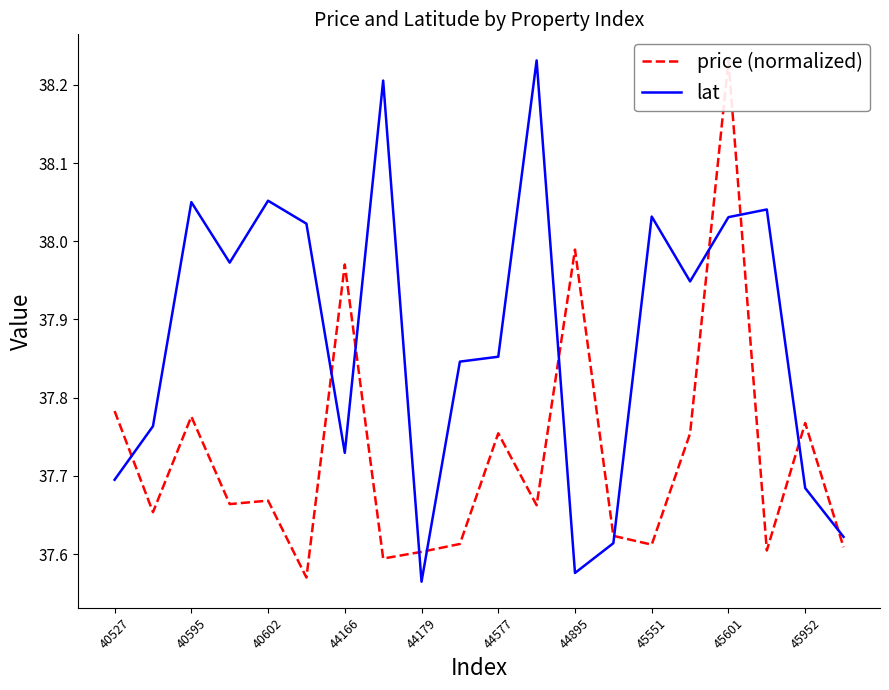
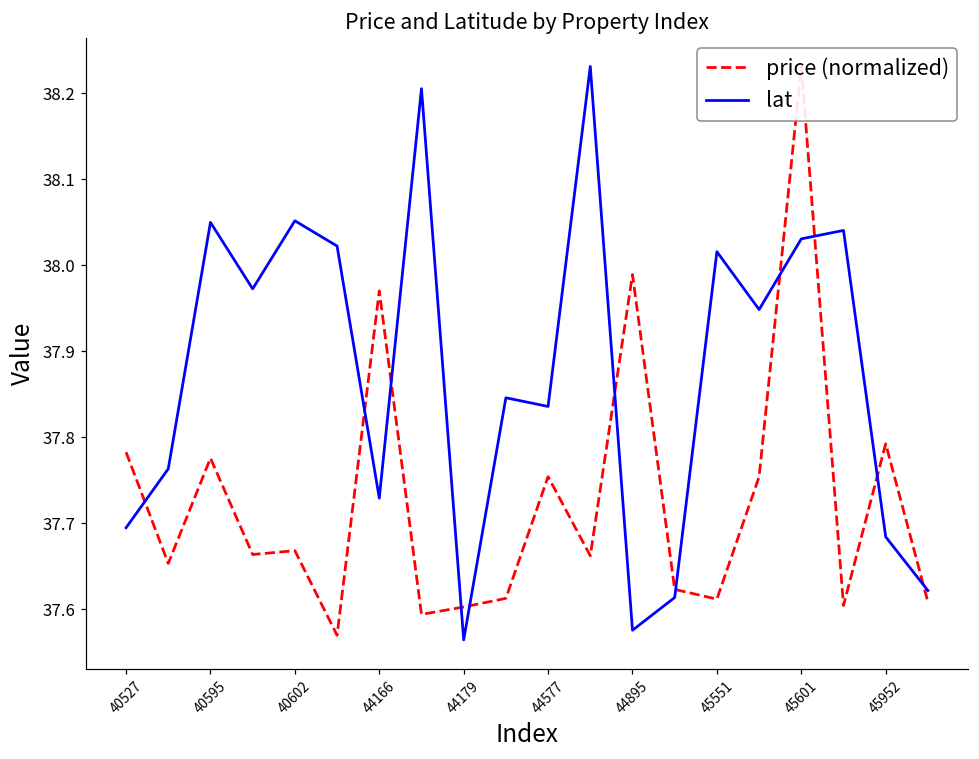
lat, 44577: 37.85 -> 37.84
lat, 45551: 38.03 -> 38.02
price (normalized), 45952: 37.77 -> 37.79
